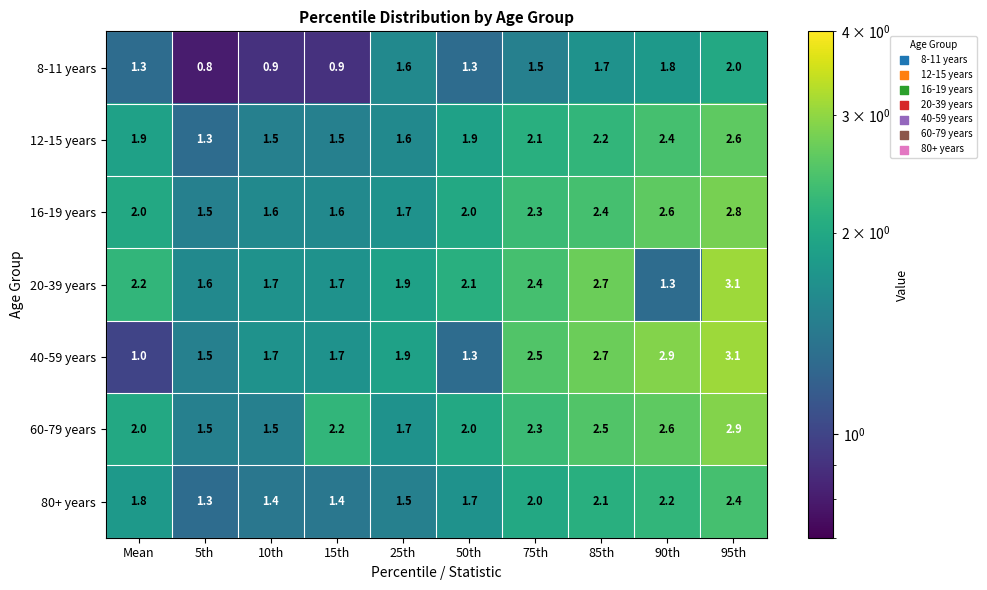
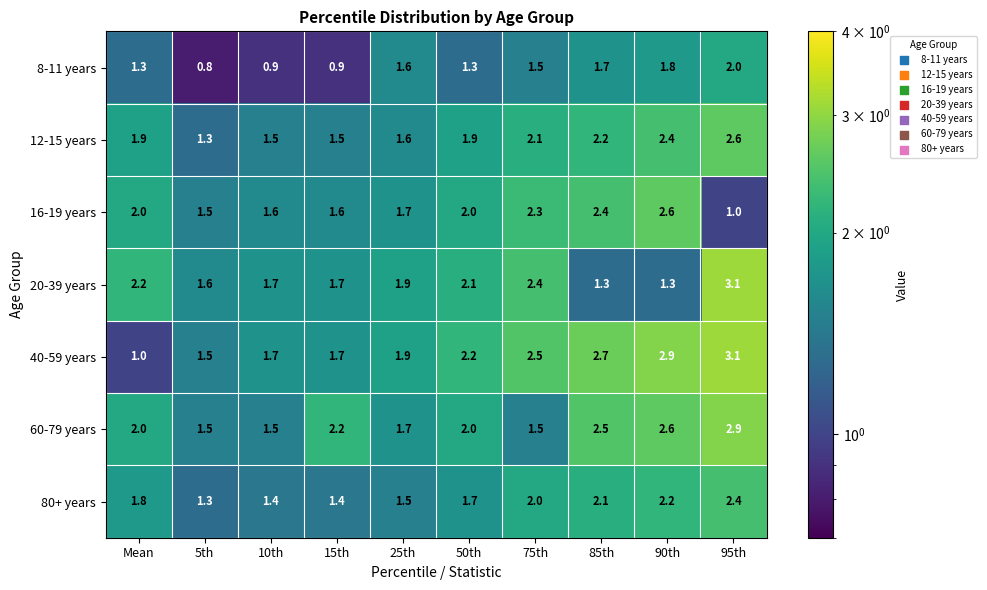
16-19 years, 95th: 2.8 -> 1.0
20-39 years, 85th: 2.7 -> 1.3
40-59 years, 50th: 1.3 -> 2.2
60-79 years, 75th: 2.3 -> 1.5
